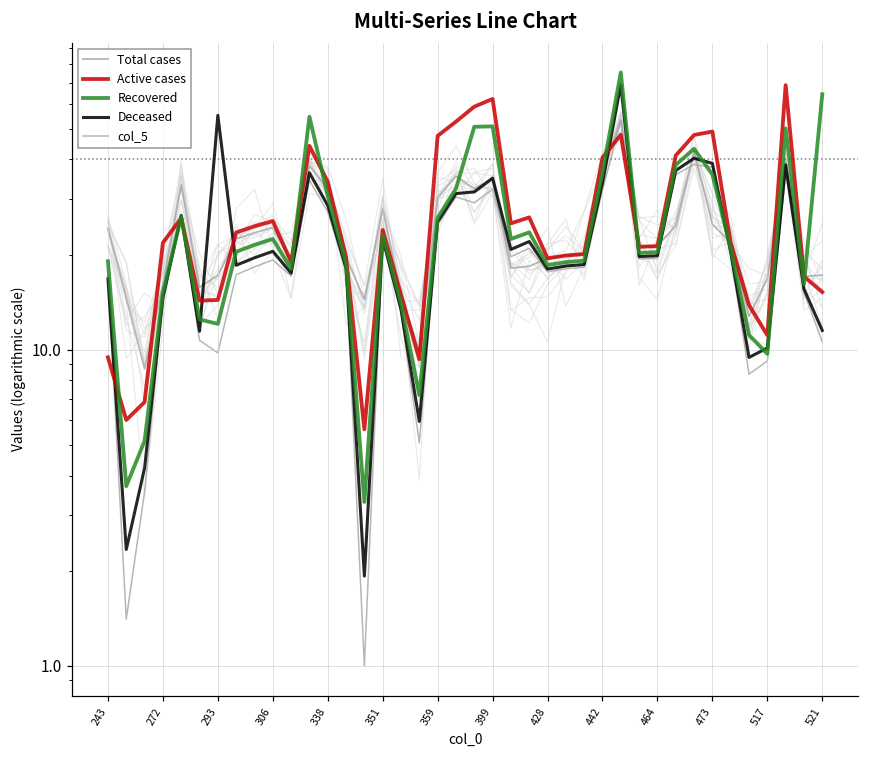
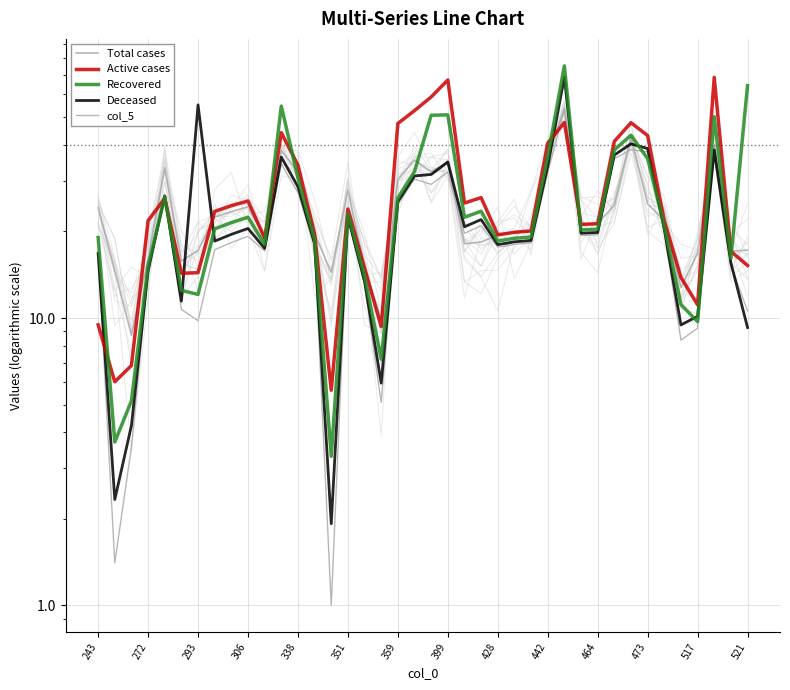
Active cases, 399: 62 -> 67
Active cases, 473: 49 -> 43
Deceased, 521: 11.5 -> 9.3
